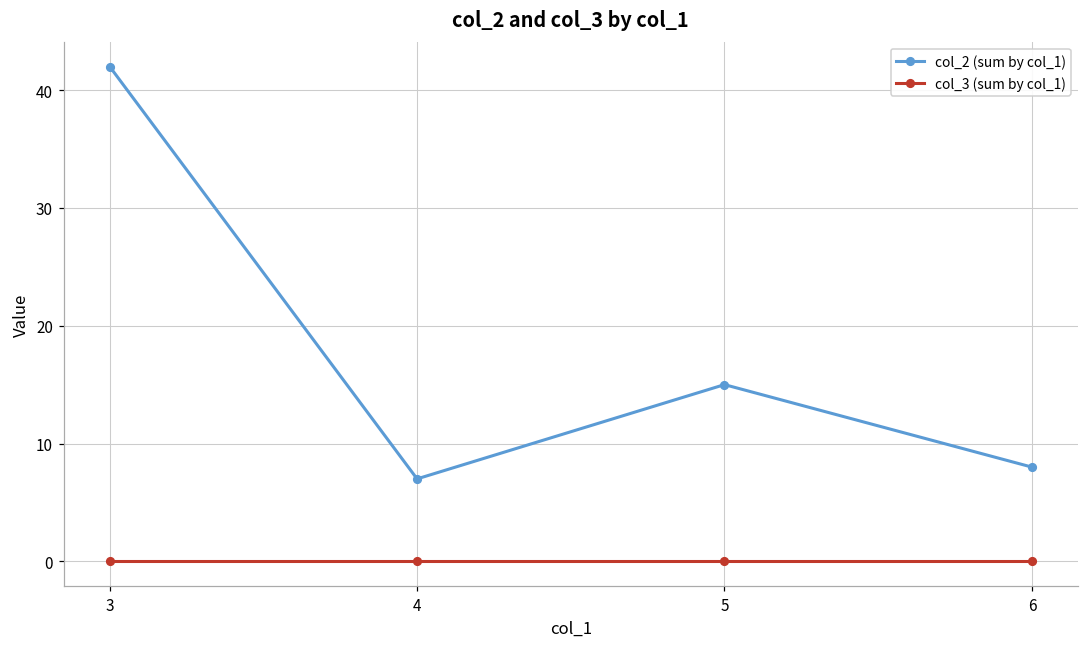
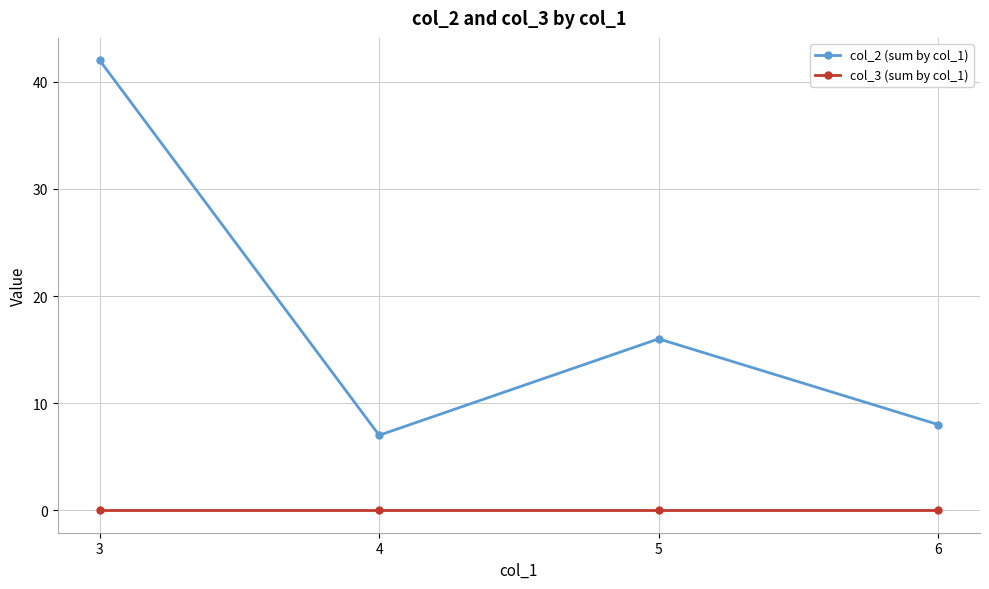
col_2 (sum by col_1), 5: 15 -> 16
